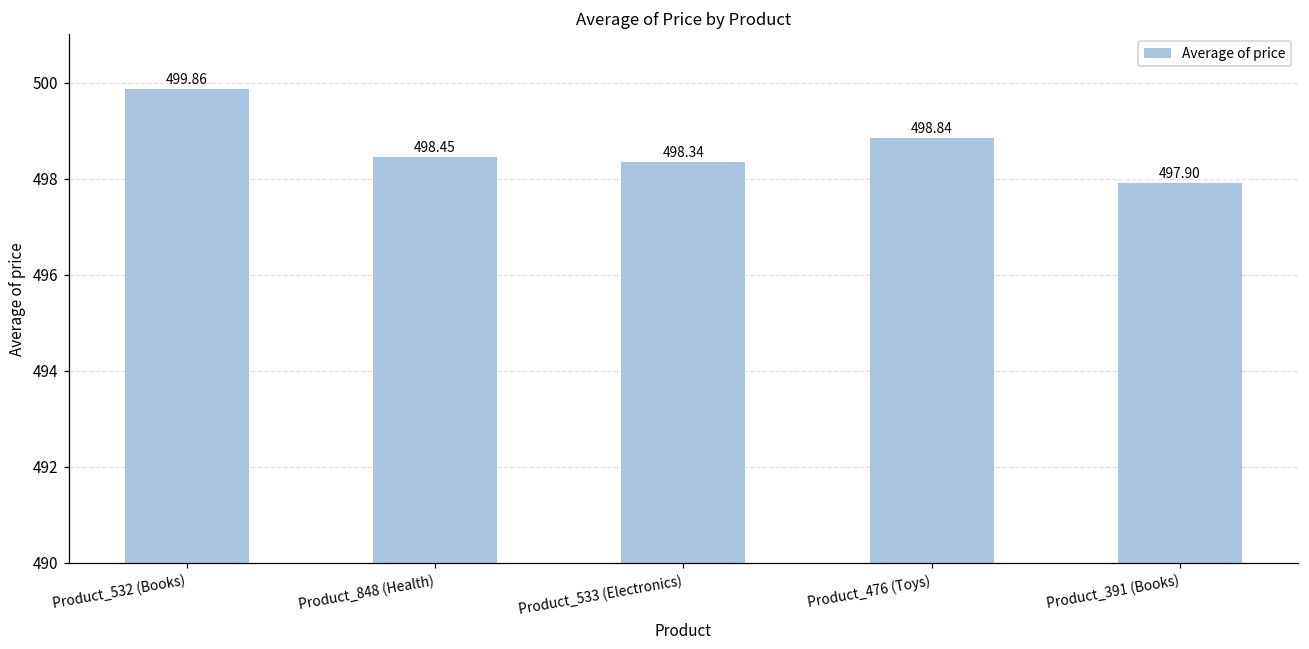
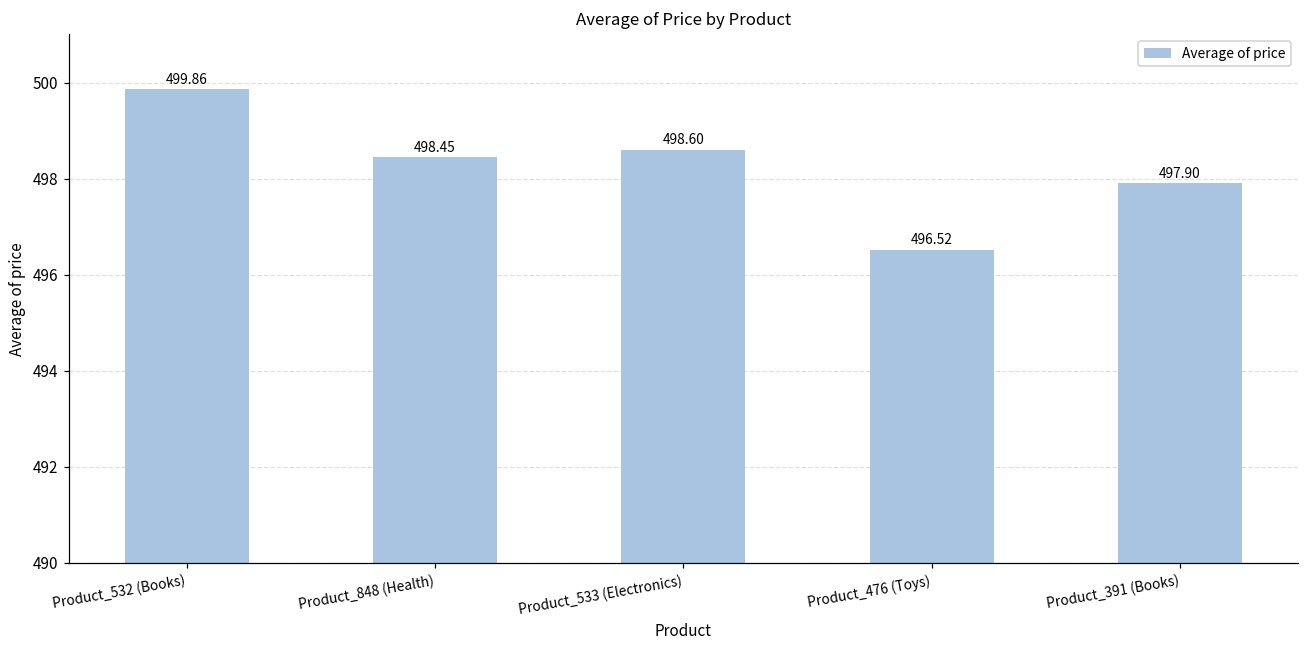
Product_533 (Electronics): 498.34 -> 498.60
Product_476 (Toys): 498.84 -> 496.52
